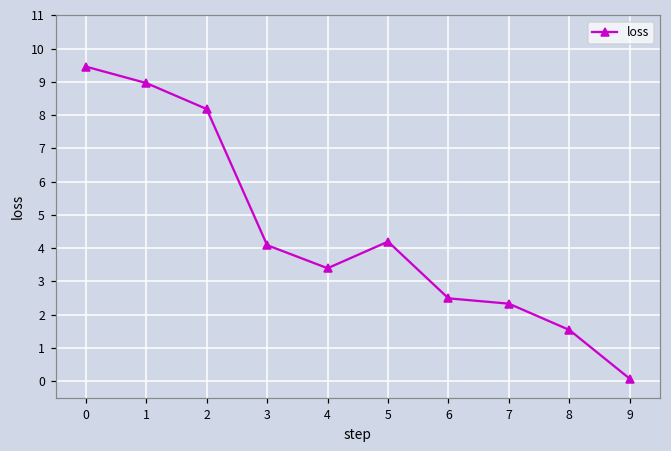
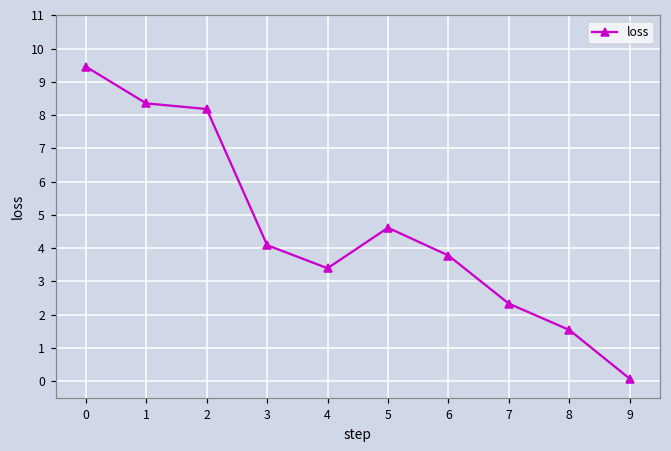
1: 9.0 -> 8.4
5: 4.2 -> 4.6
6: 2.5 -> 3.8
